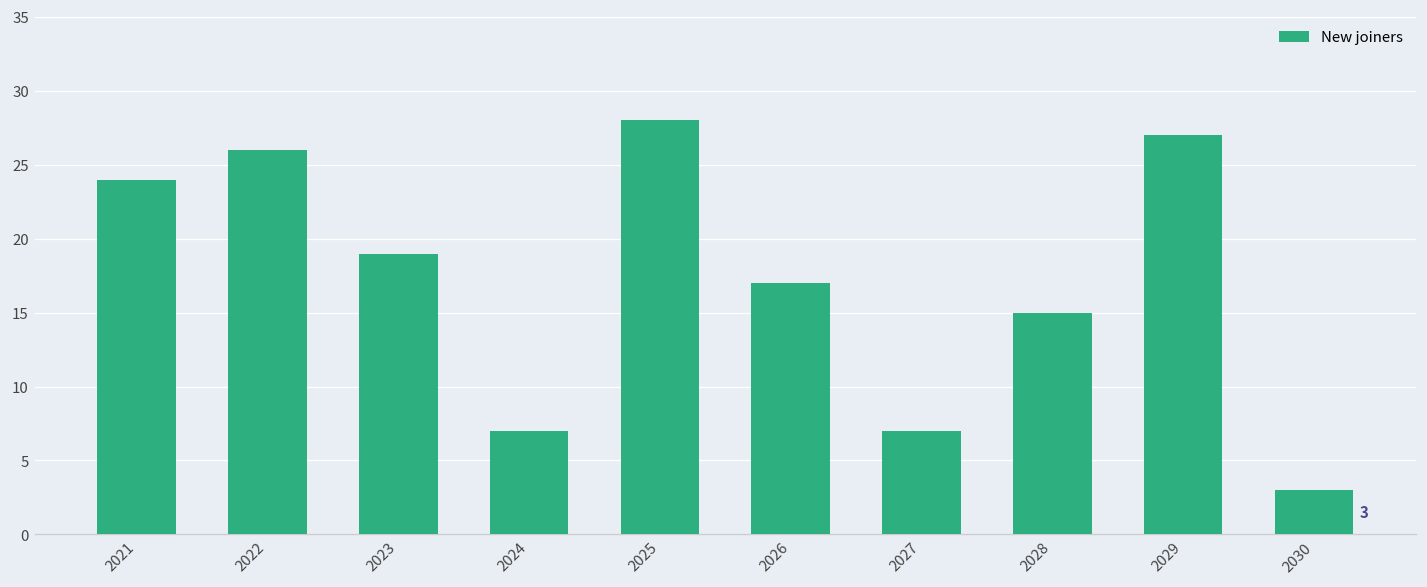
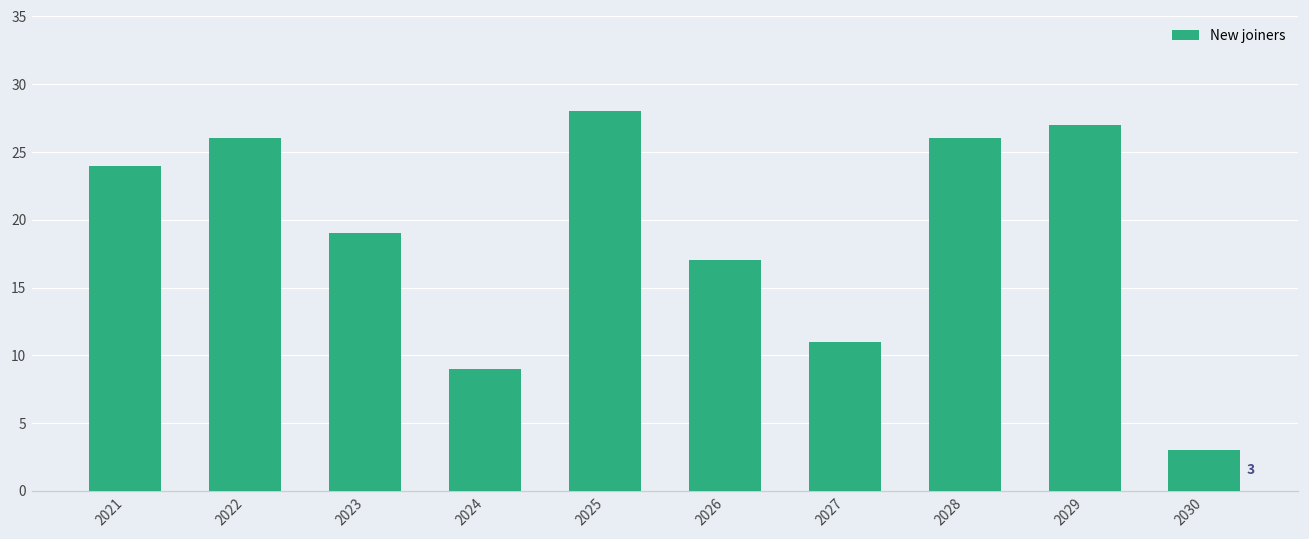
2024: 7 -> 9
2027: 7 -> 11
2028: 15 -> 26
